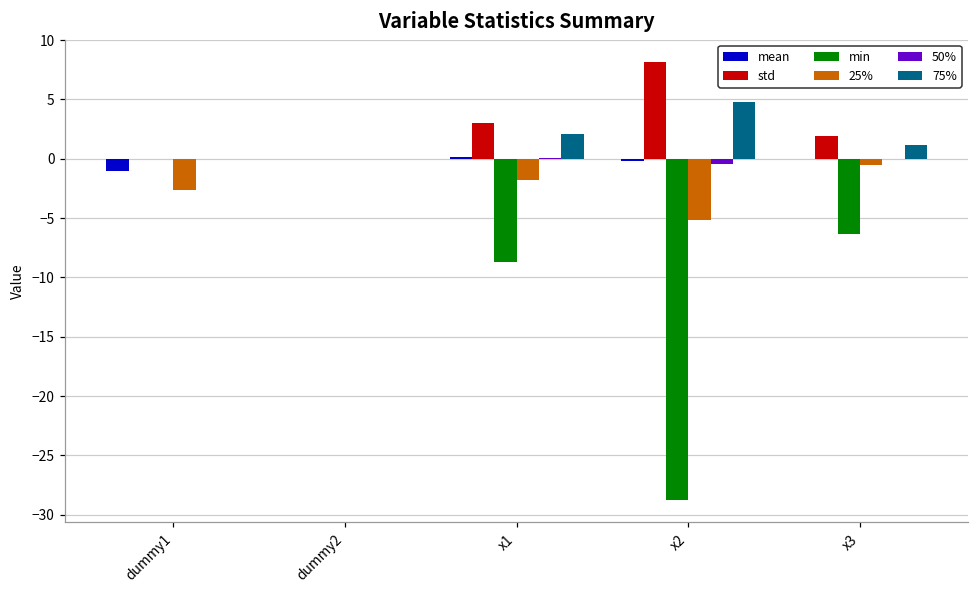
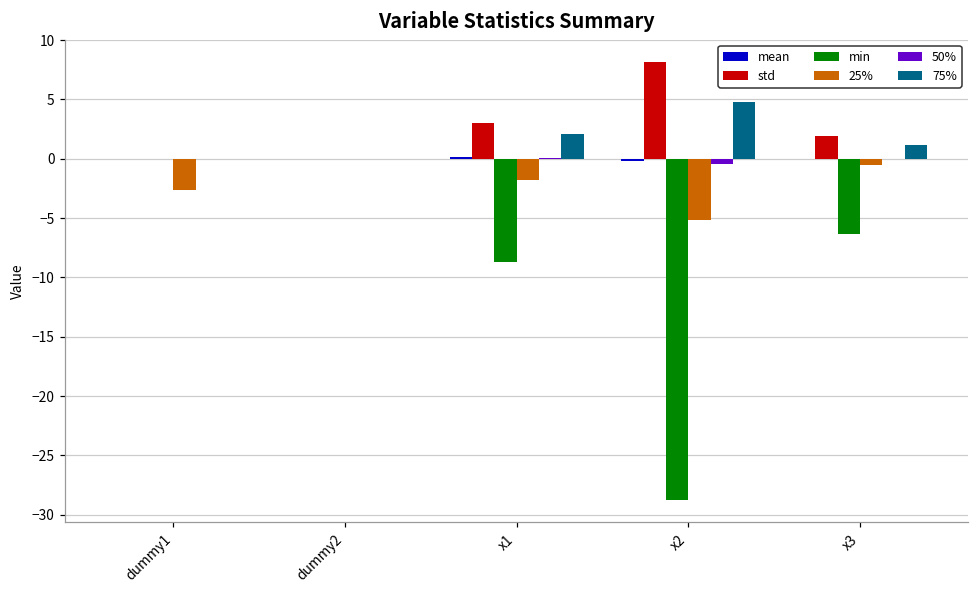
mean, dummy1: -1 -> 0
